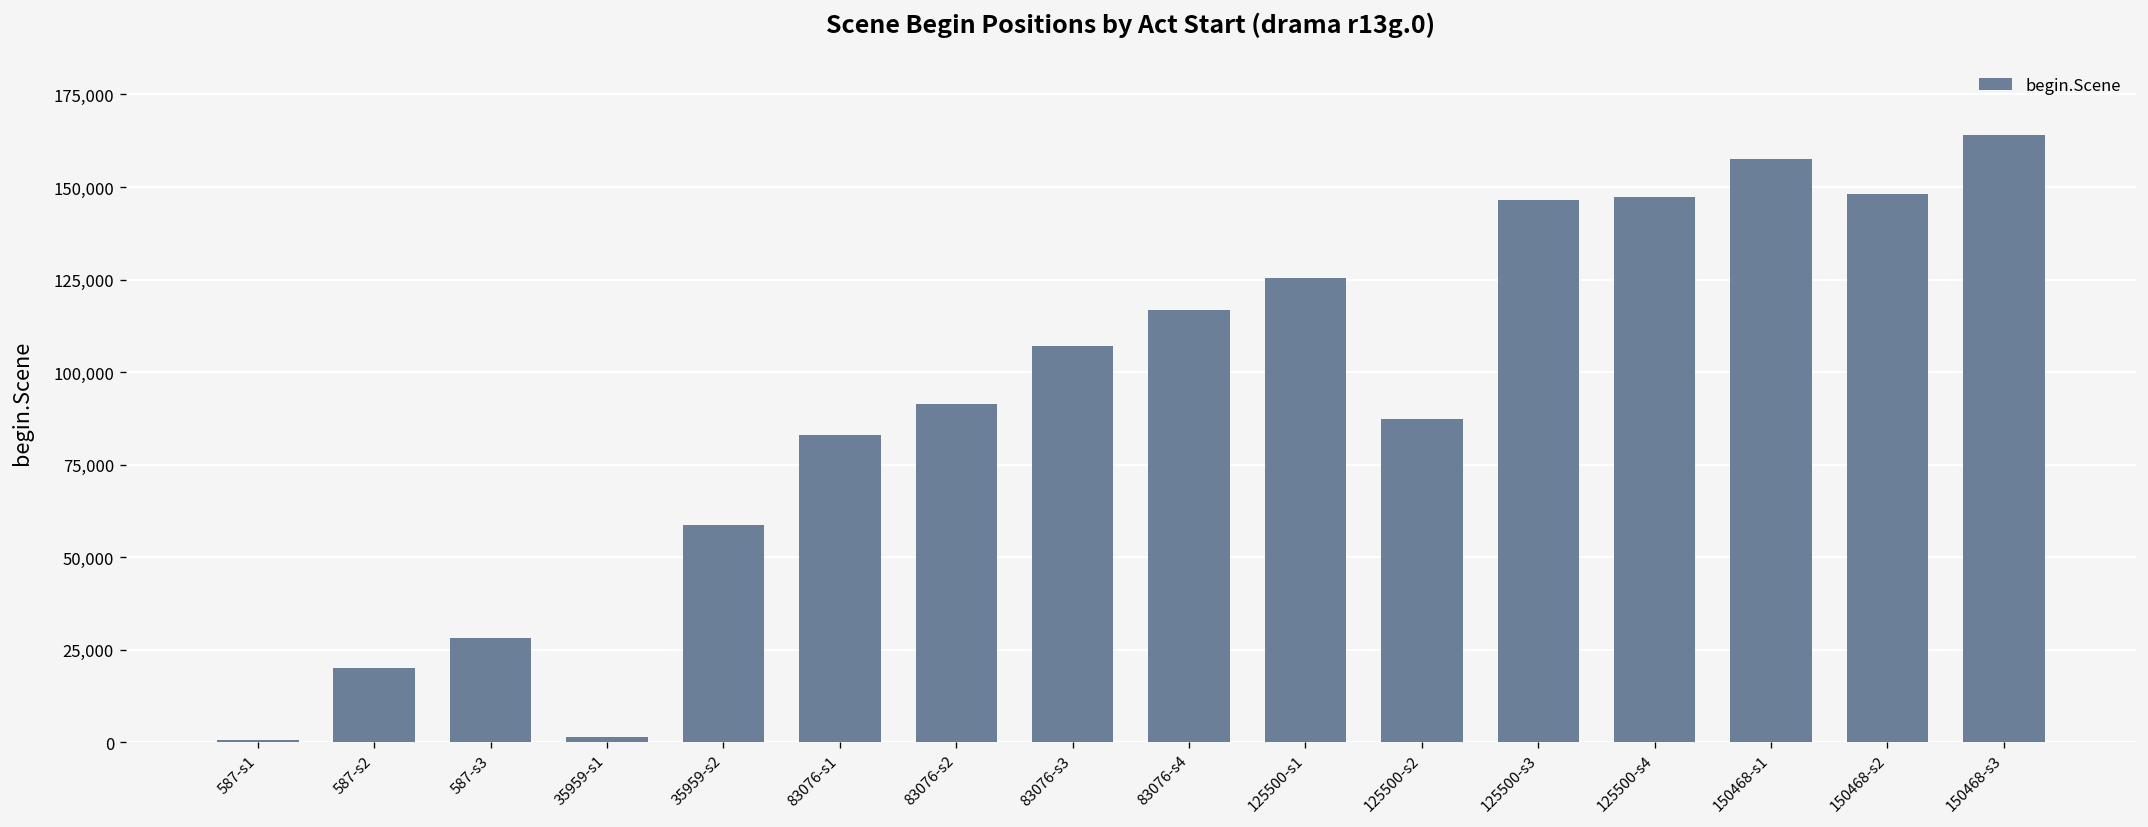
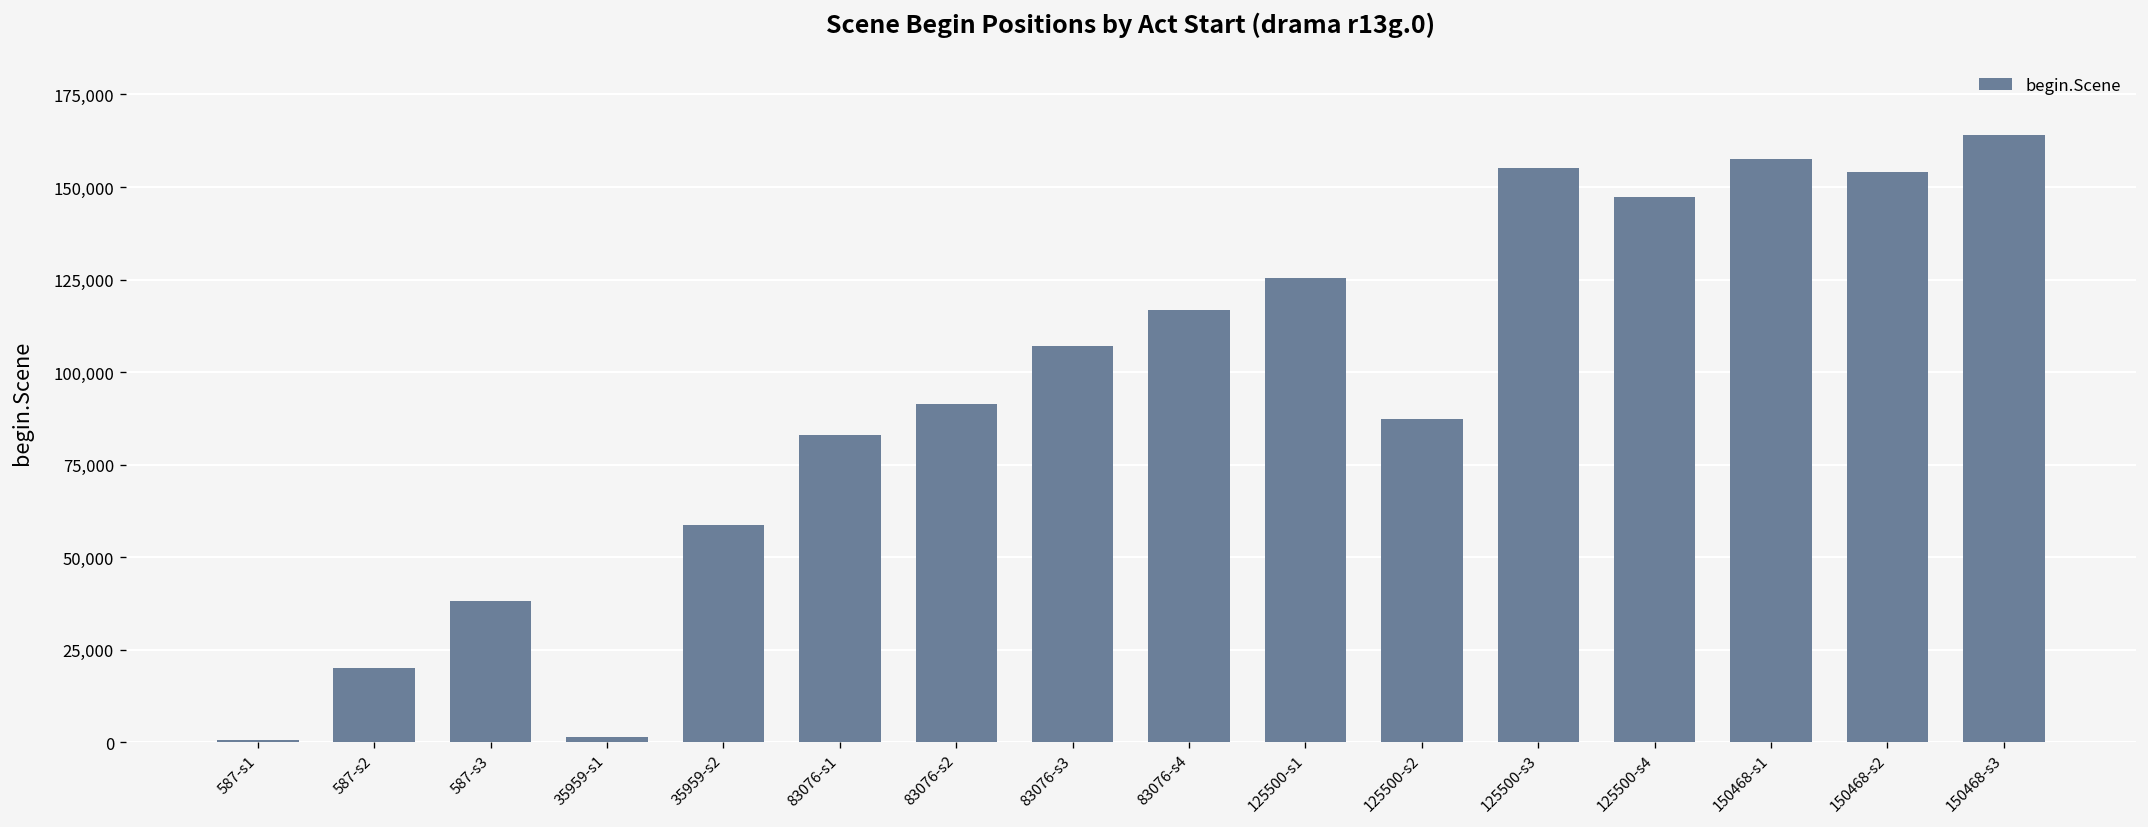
587-s3: 28,000 -> 38,000
125500-s3: 146,000 -> 155,000
150468-s2: 148,000 -> 154,000
